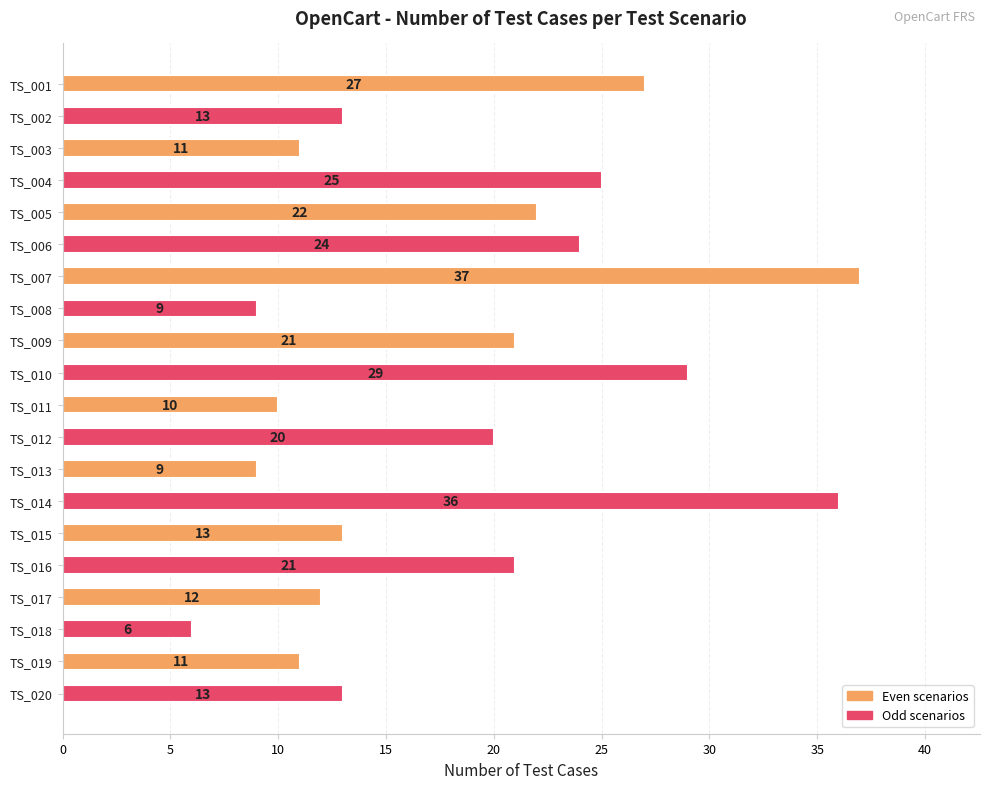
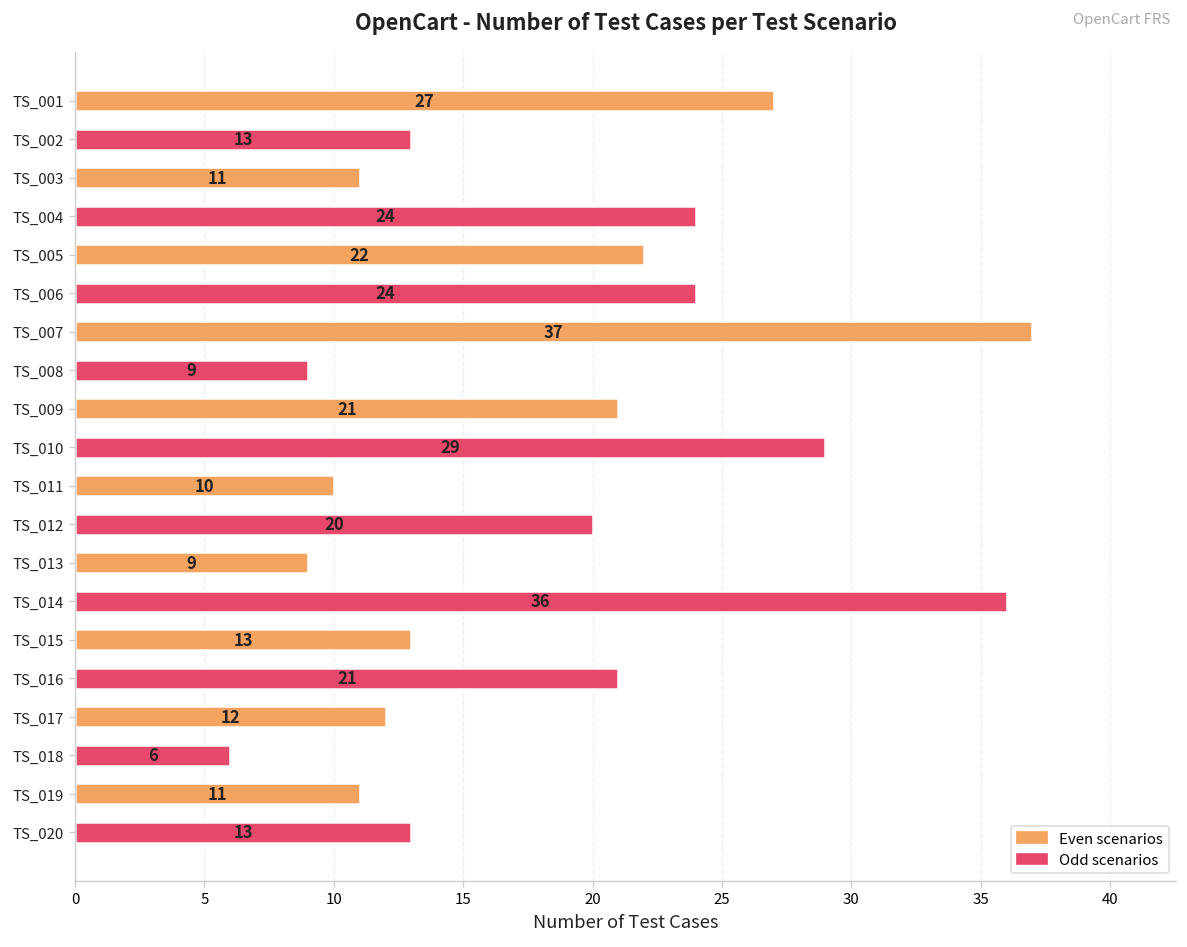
TS_004: 25 -> 24
